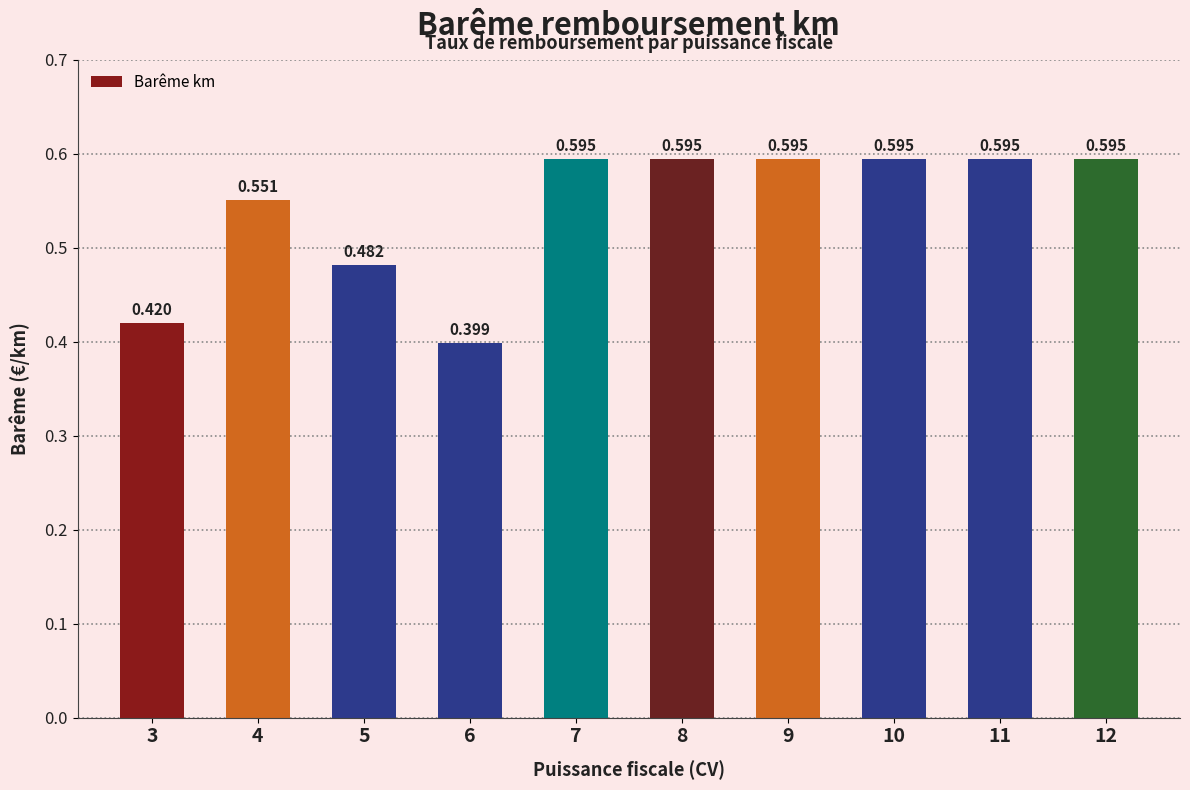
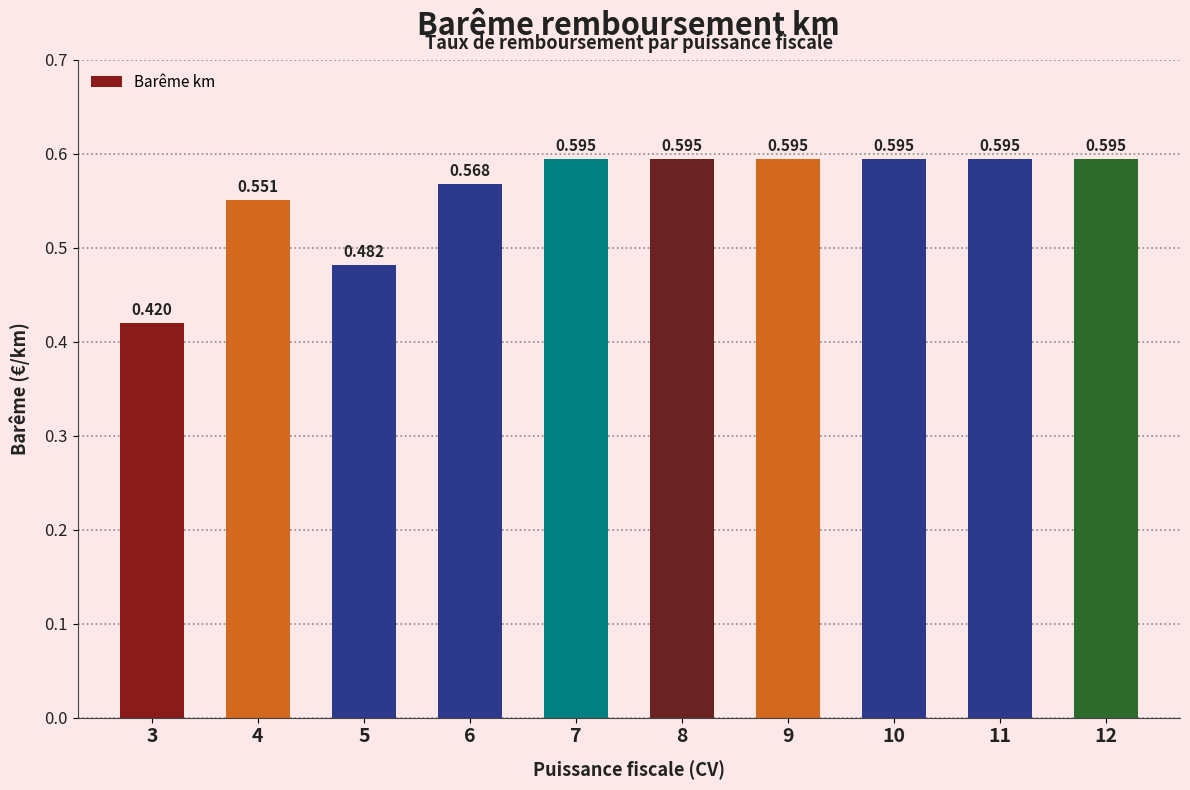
6: 0.399 -> 0.568
